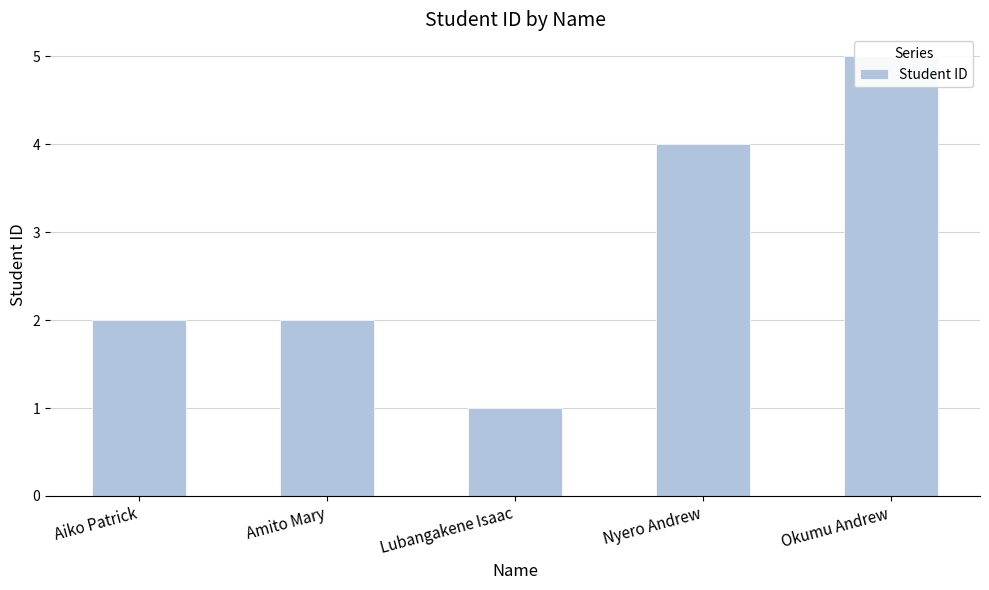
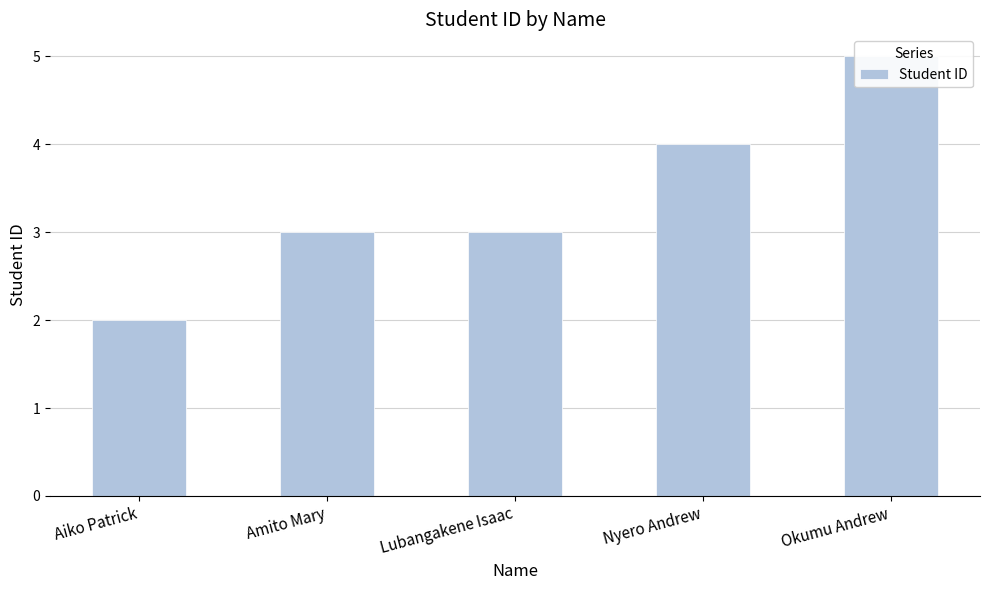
Amito Mary: 2 -> 3
Lubangakene Isaac: 1 -> 3
